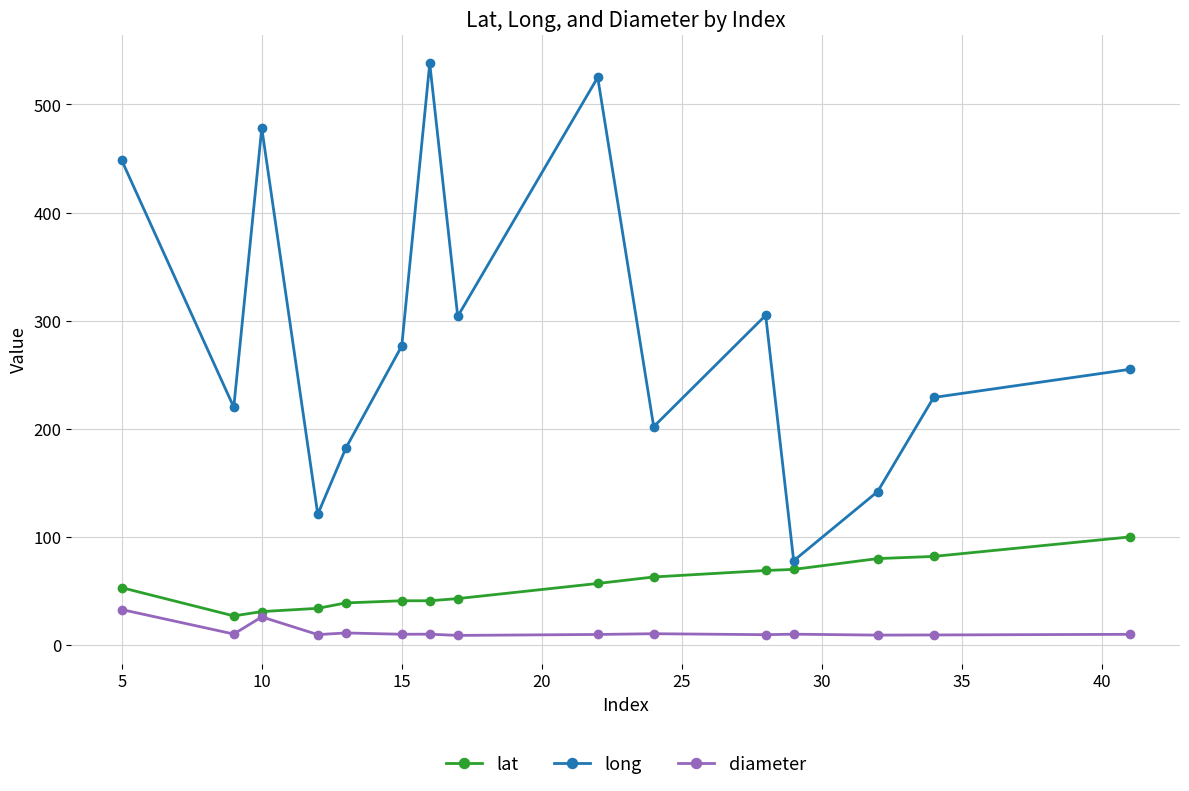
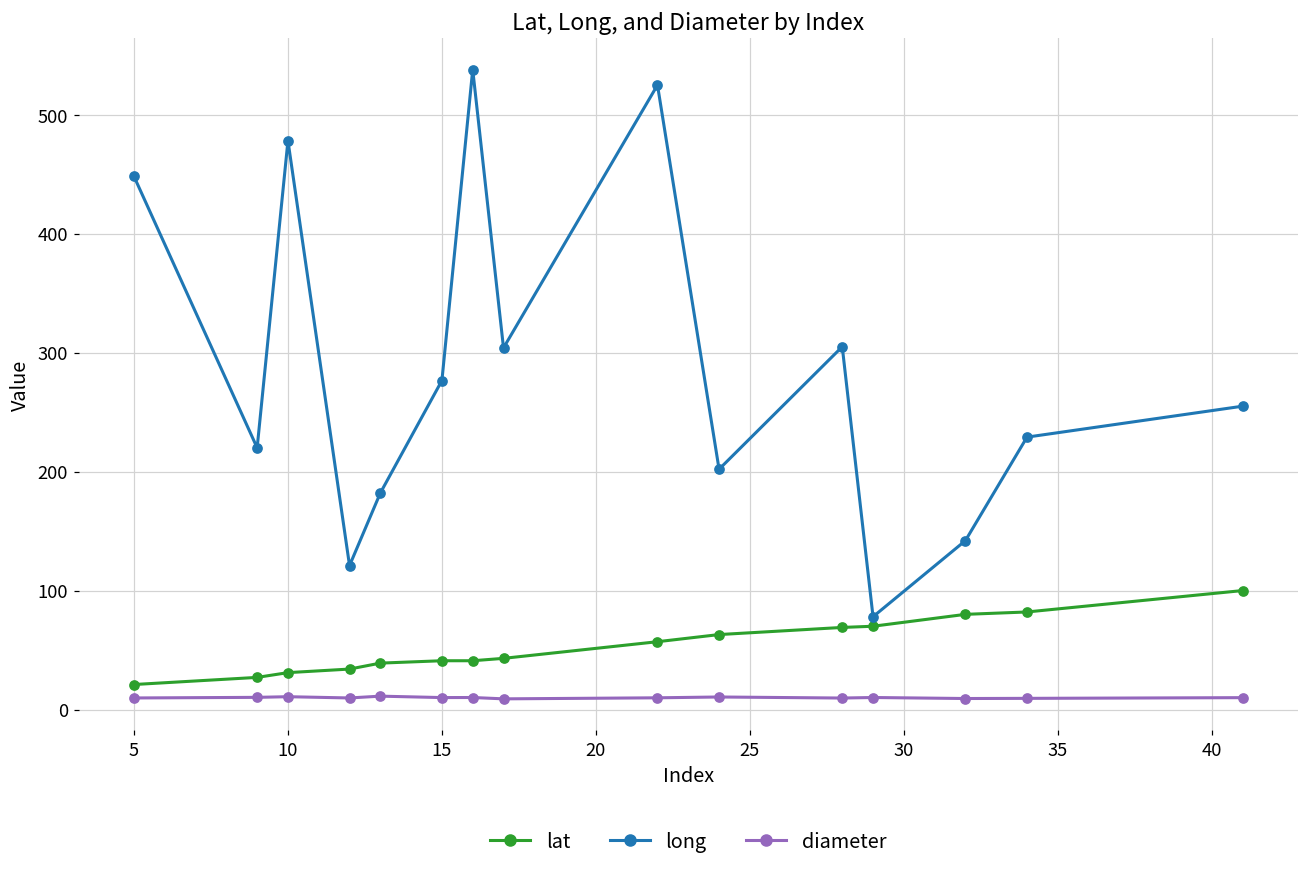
lat, 5: 53 -> 21
diameter, 5: 33 -> 10
diameter, 10: 26 -> 11
